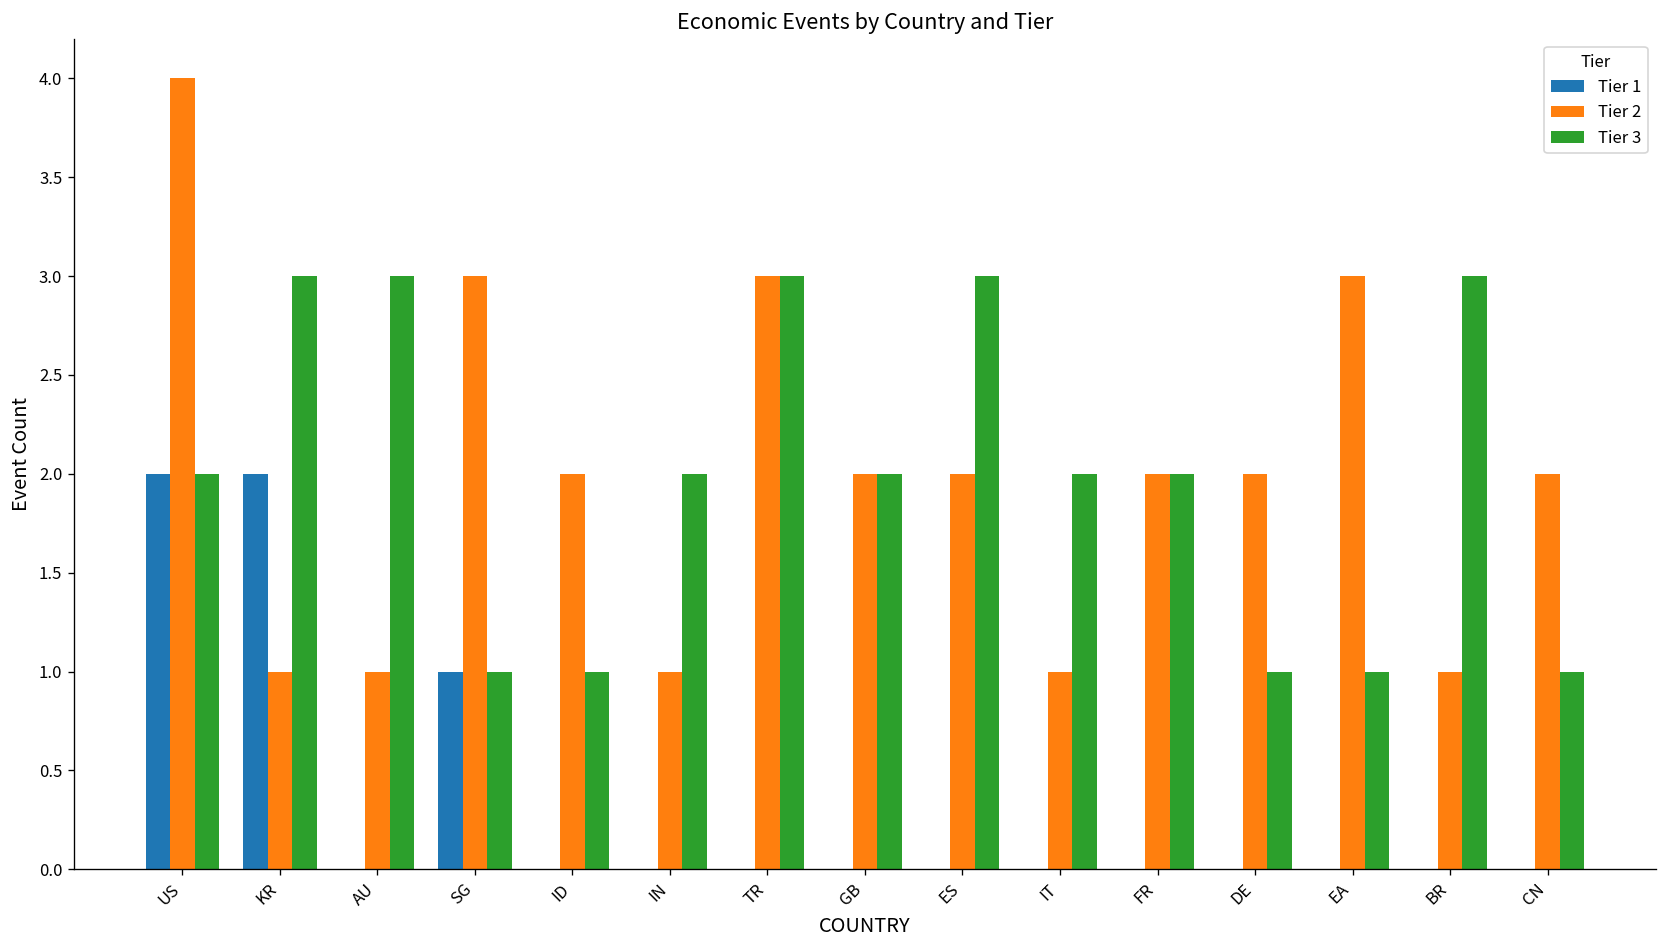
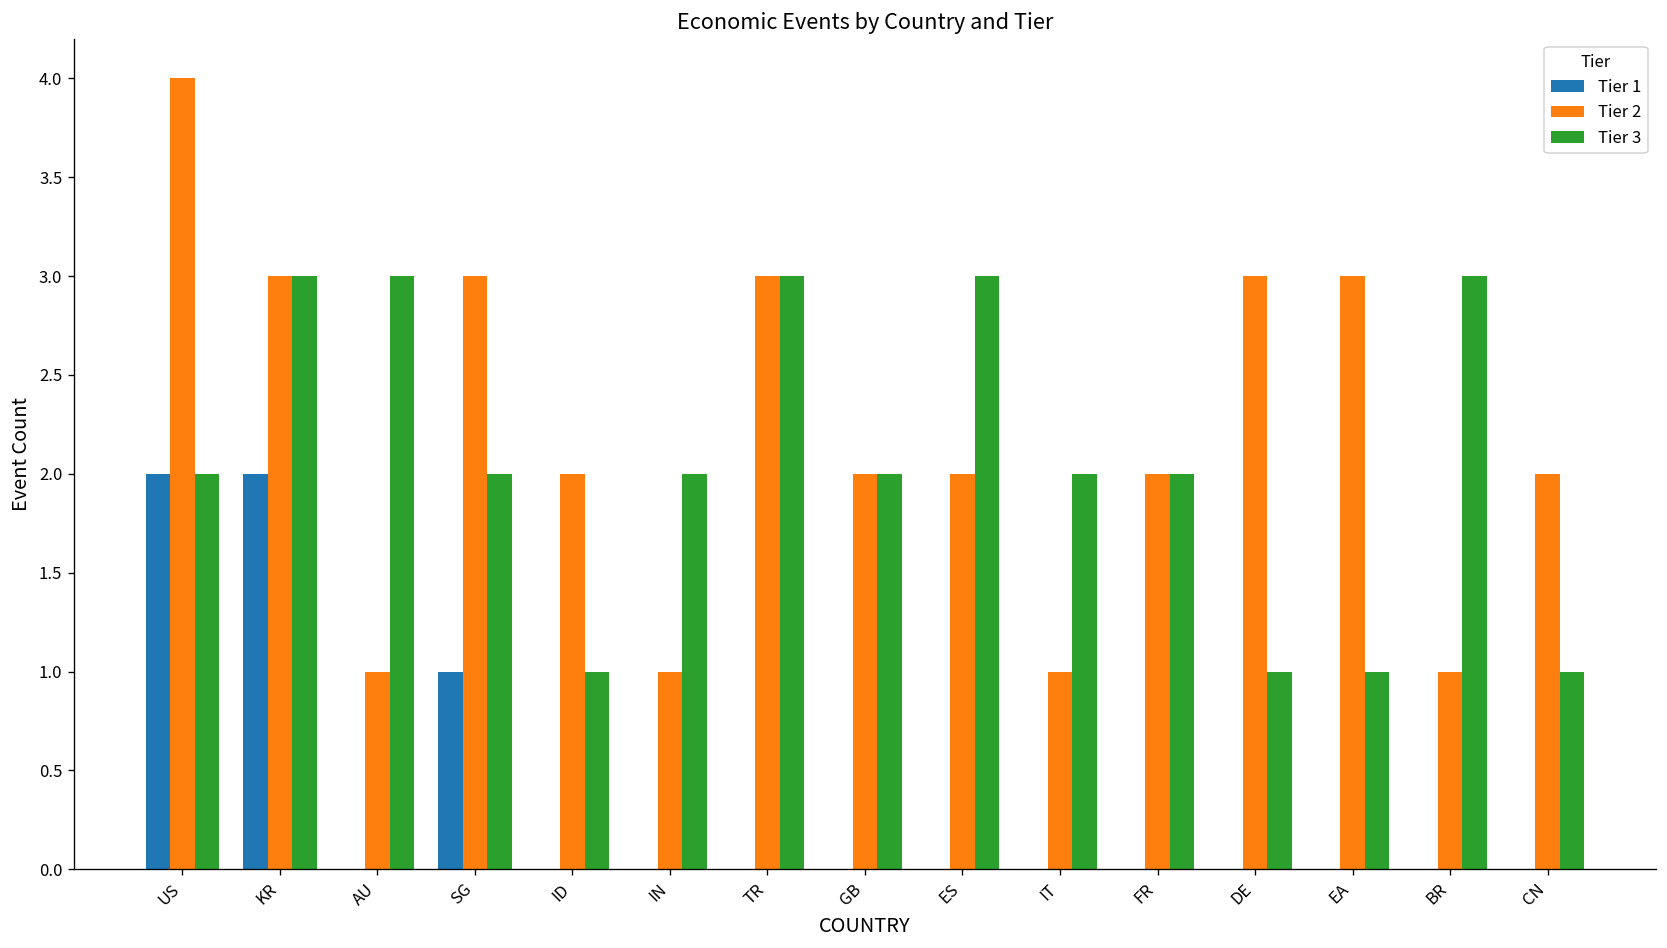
Tier 2, KR: 1 -> 3
Tier 3, SG: 1 -> 2
Tier 2, DE: 2 -> 3
